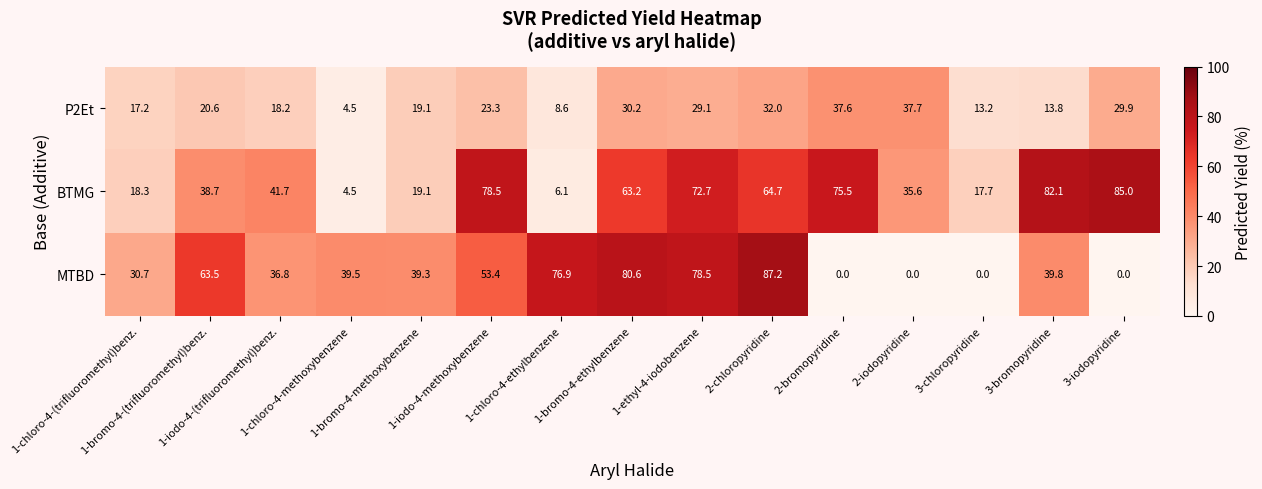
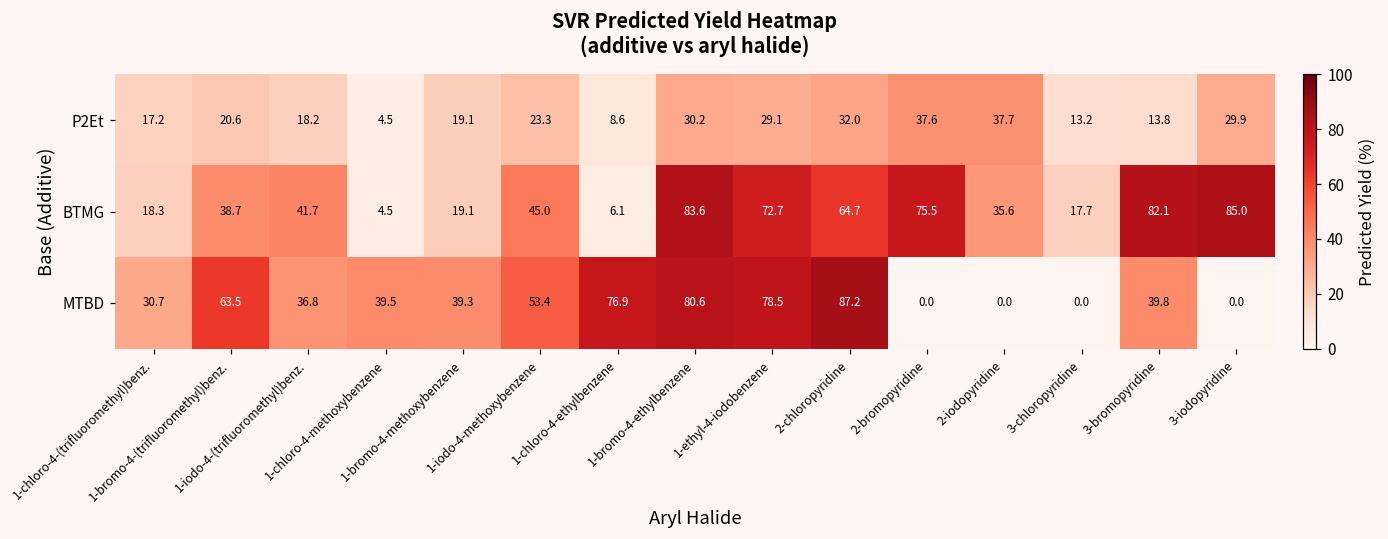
BTMG, 1-iodo-4-methoxybenzene: 78.5 -> 45.0
BTMG, 1-bromo-4-ethylbenzene: 63.2 -> 83.6
